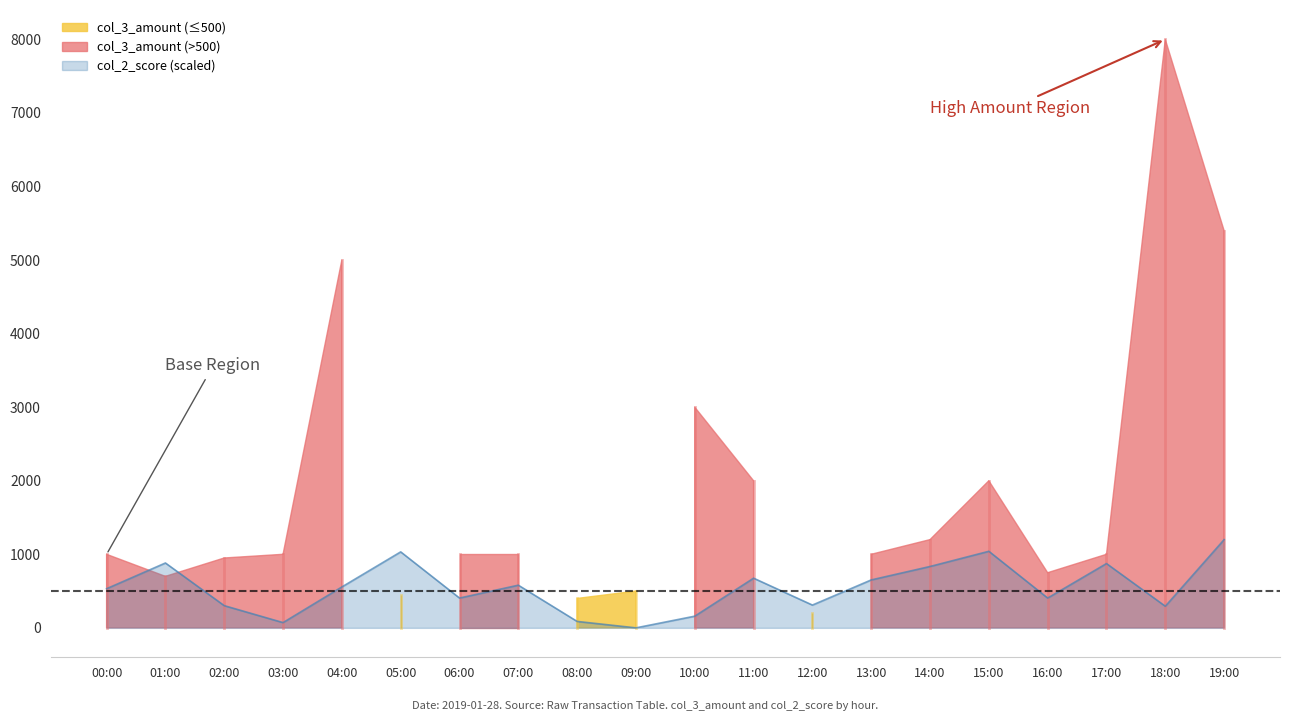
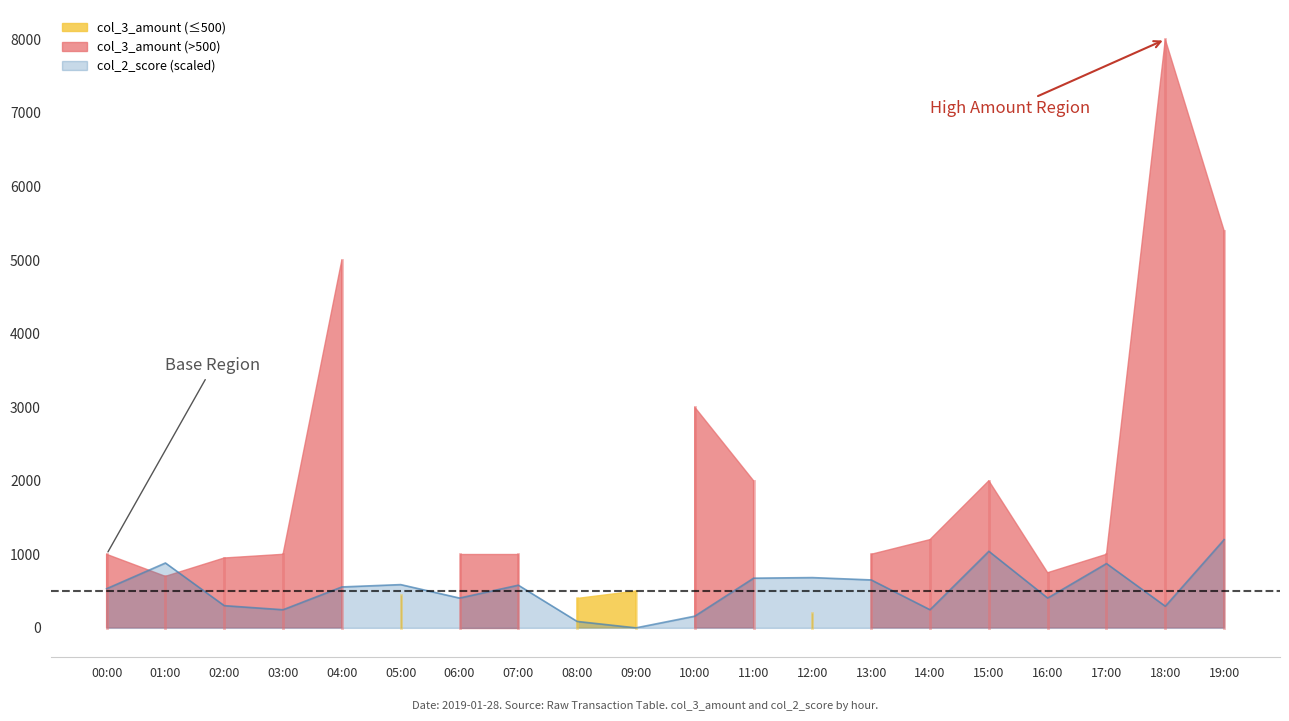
col_2_score (scaled), 03:00: 100 -> 200
col_2_score (scaled), 05:00: 1000 -> 600
col_2_score (scaled), 12:00: 300 -> 700
col_2_score (scaled), 14:00: 800 -> 200
